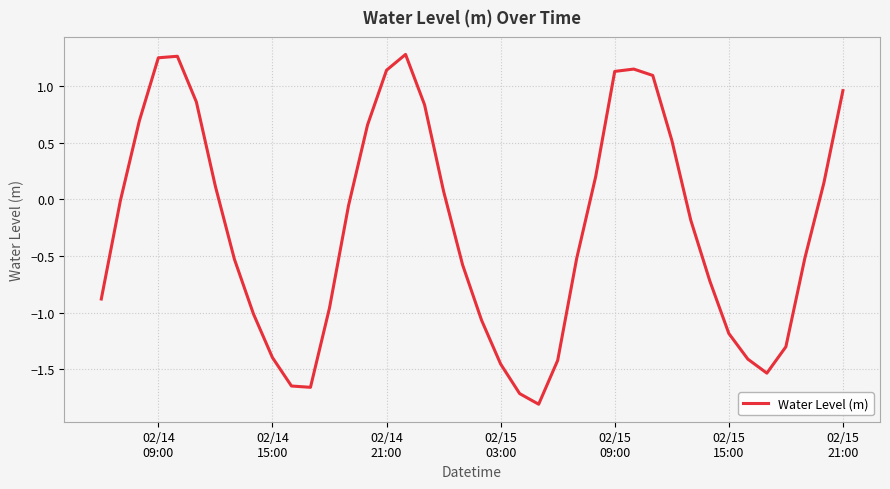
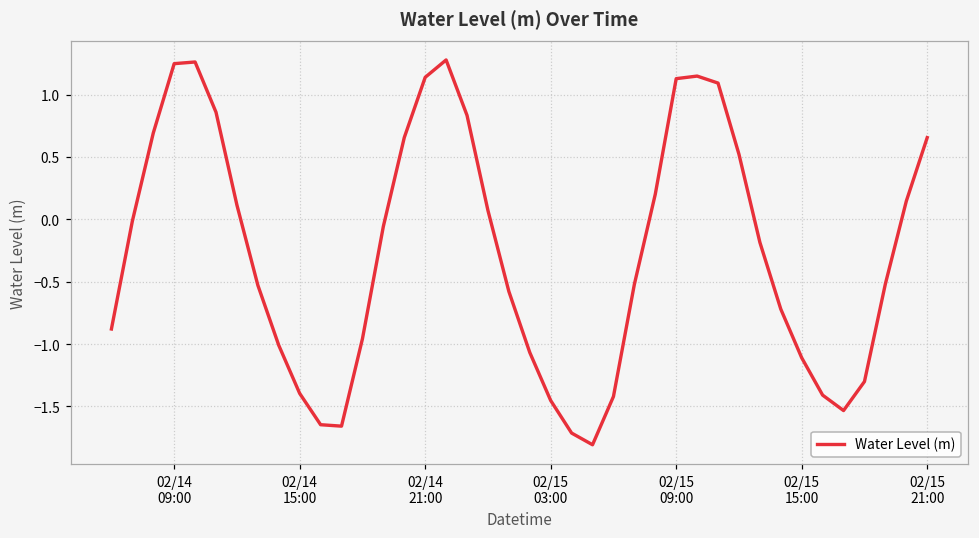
02/15 15:00: -1.18 -> -1.11
02/15 21:00: 0.96 -> 0.66
